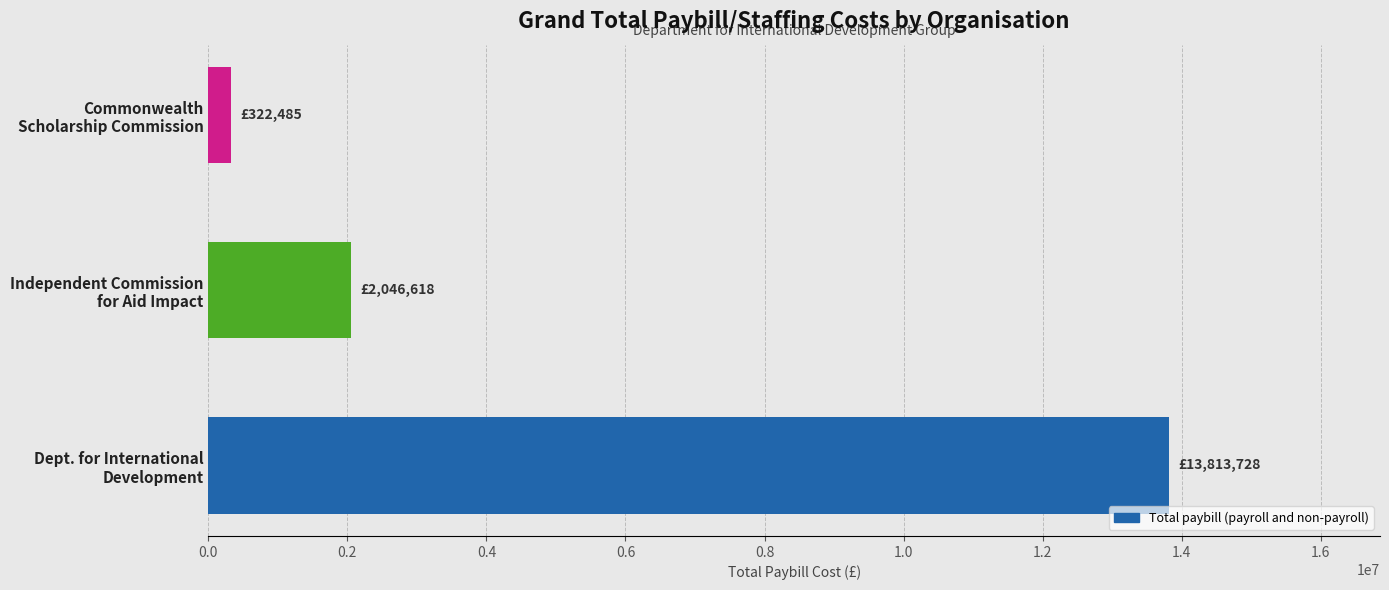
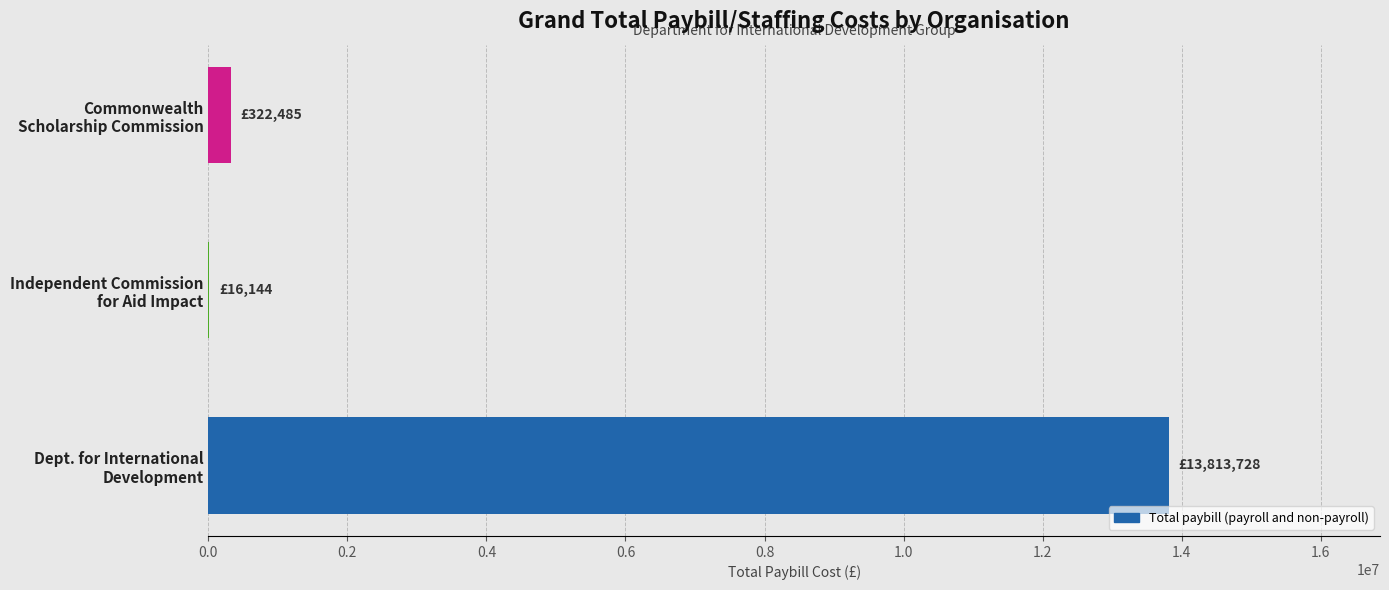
Total paybill (payroll and non-payroll), Independent Commission for Aid Impact: £2,046,618 -> £16,144
